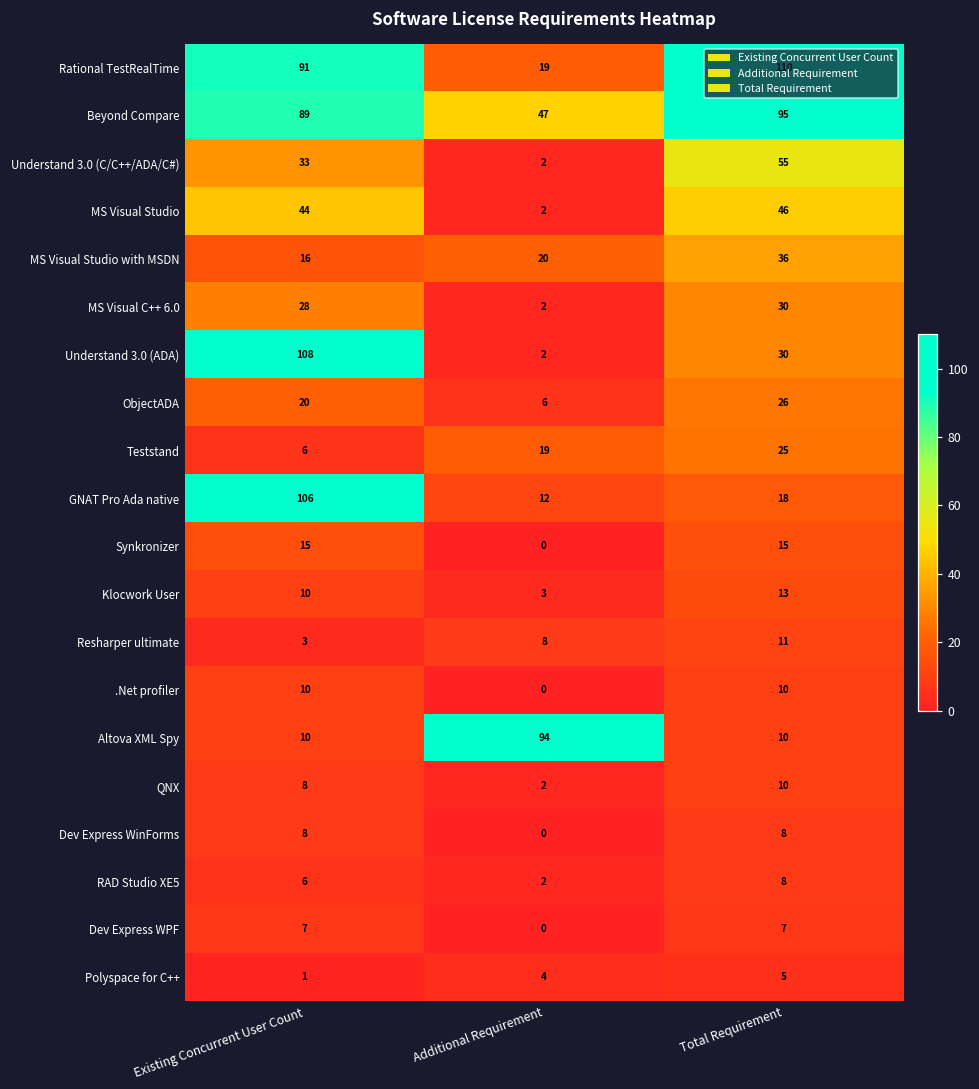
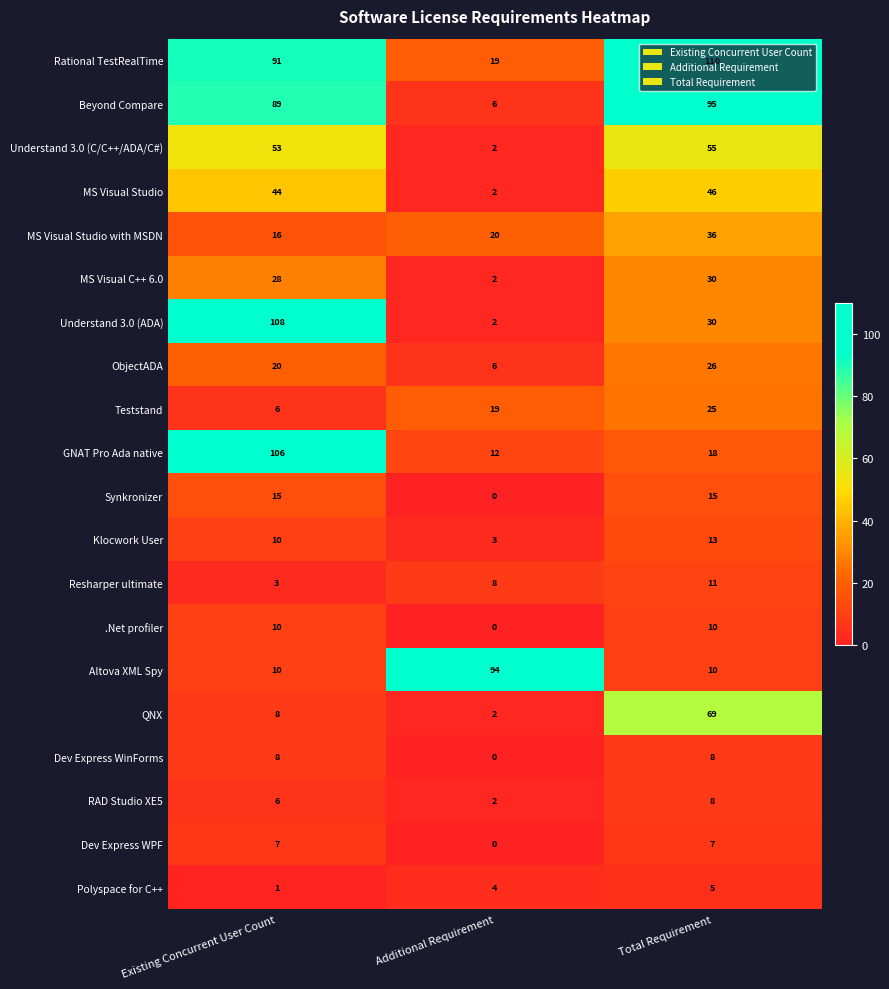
Beyond Compare, Additional Requirement: 47 -> 6
Understand 3.0 (C/C++/ADA/C#), Existing Concurrent User Count: 33 -> 53
QNX, Total Requirement: 10 -> 69
